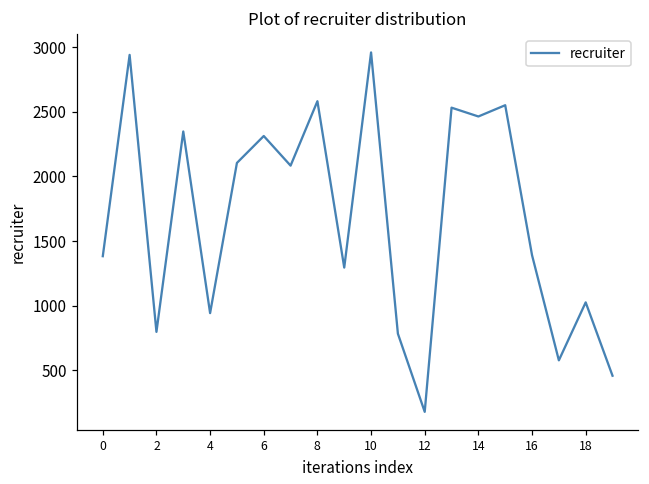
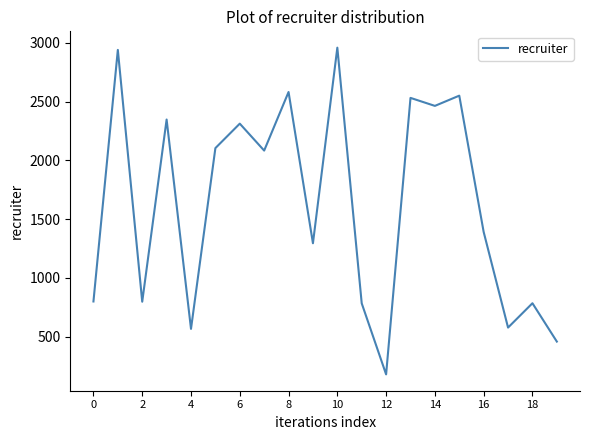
0: 1380 -> 800
4: 940 -> 570
18: 1030 -> 790
